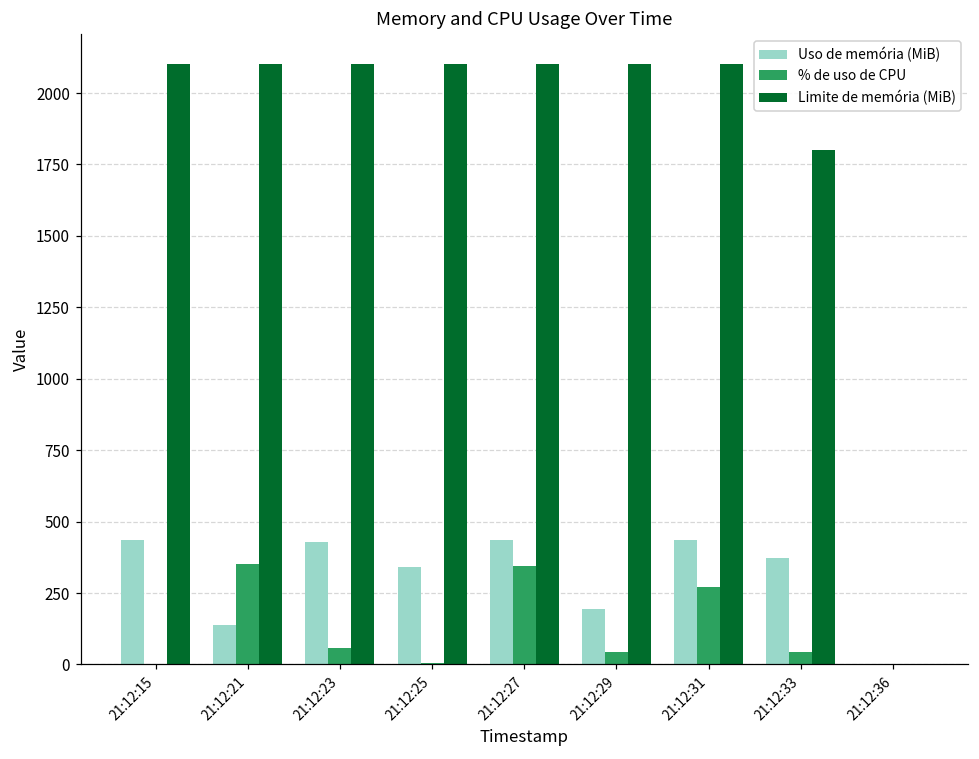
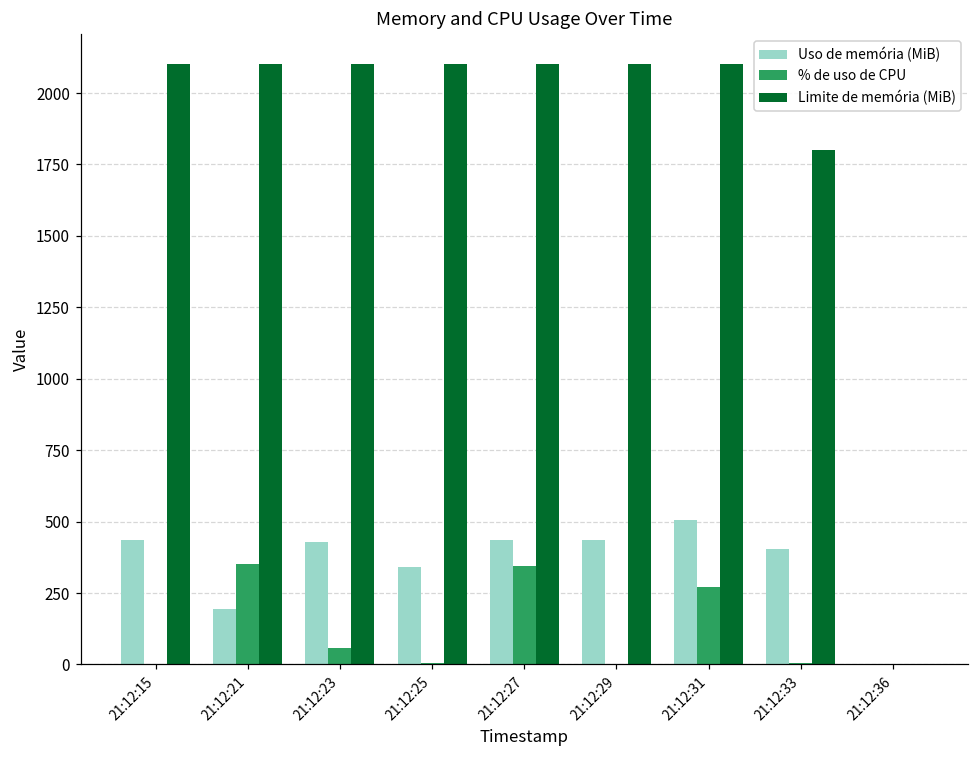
Uso de memória (MiB), 21:12:21: 140 -> 190
Uso de memória (MiB), 21:12:29: 200 -> 430
% de uso de CPU, 21:12:29: 40 -> 0
Uso de memória (MiB), 21:12:31: 430 -> 510
Uso de memória (MiB), 21:12:33: 370 -> 410
% de uso de CPU, 21:12:33: 40 -> 0
